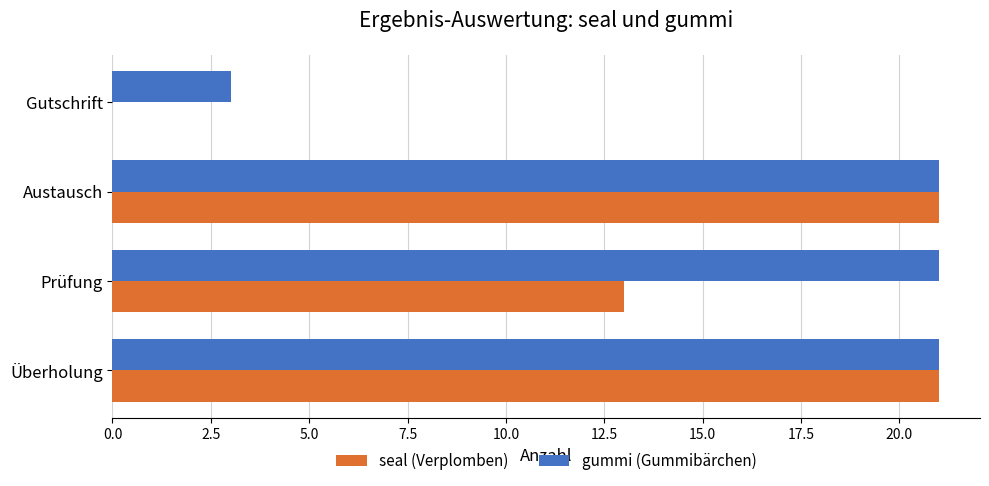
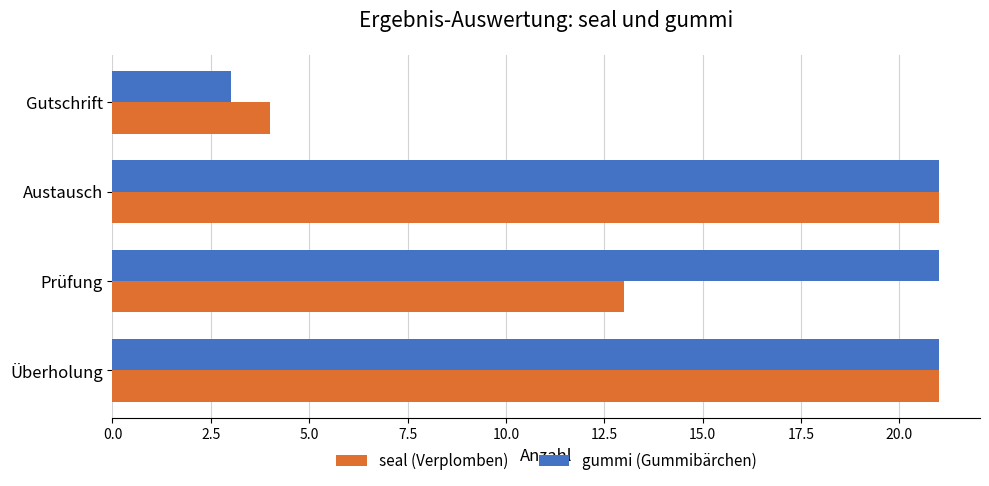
seal (Verplomben), Gutschrift: 0 -> 4
